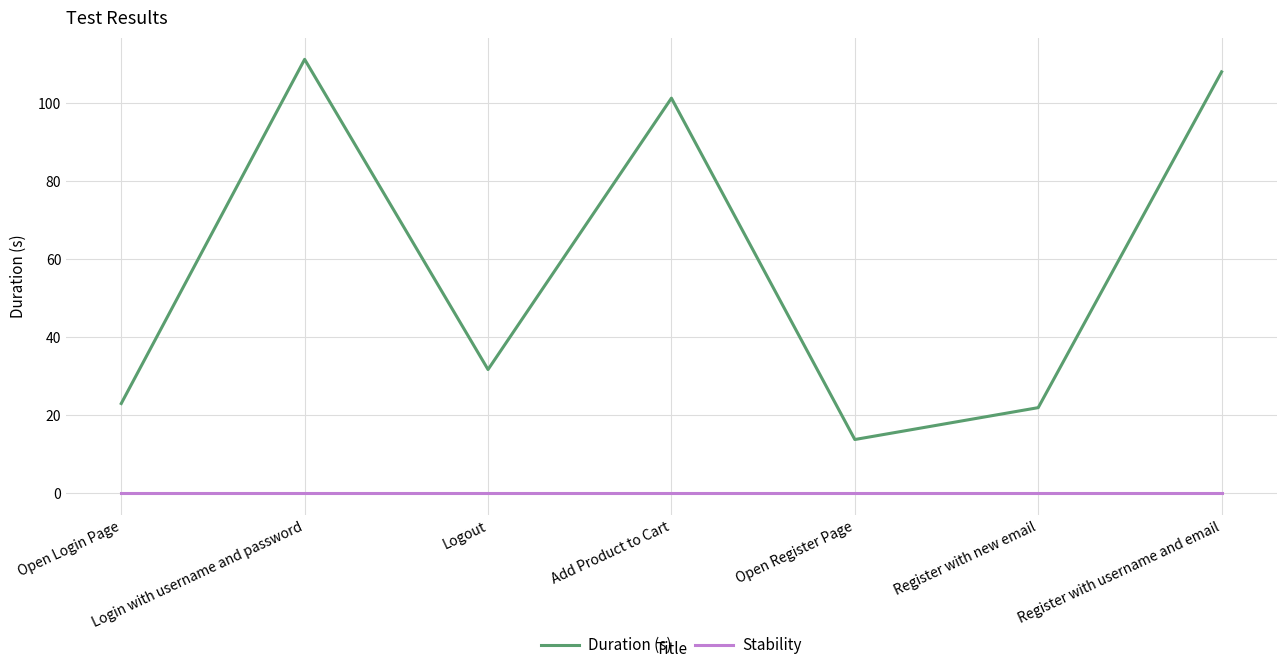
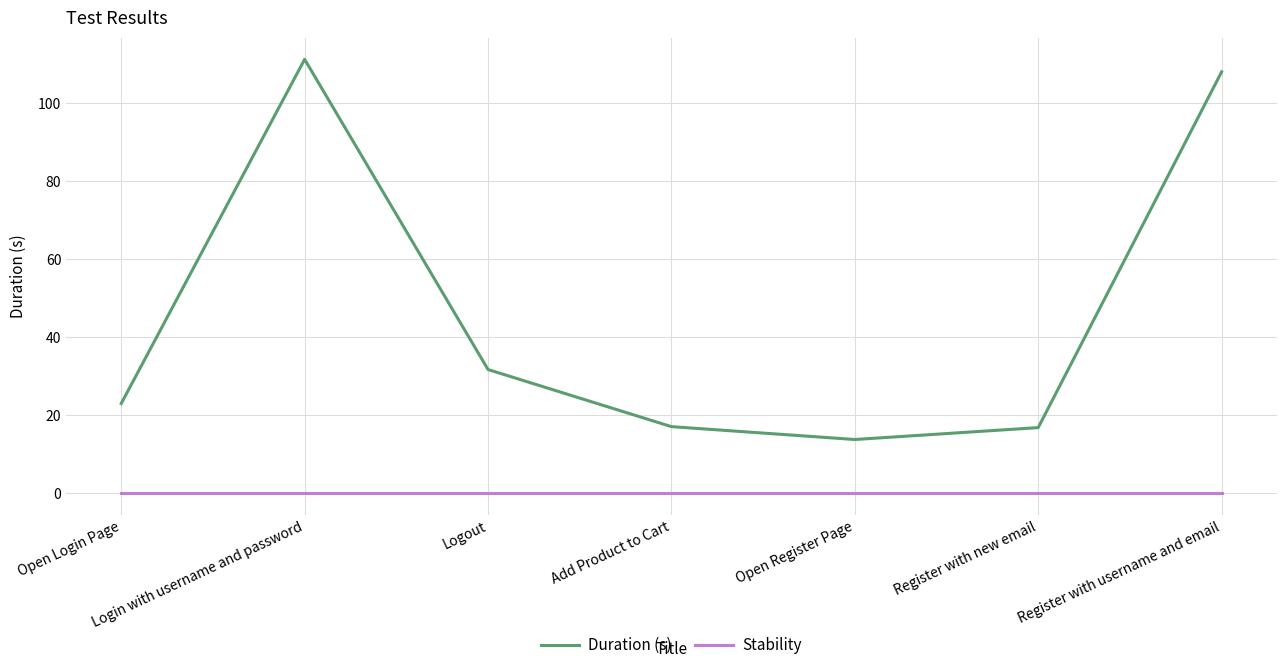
Duration (s), Add Product to Cart: 101 -> 17
Duration (s), Register with new email: 22 -> 17
